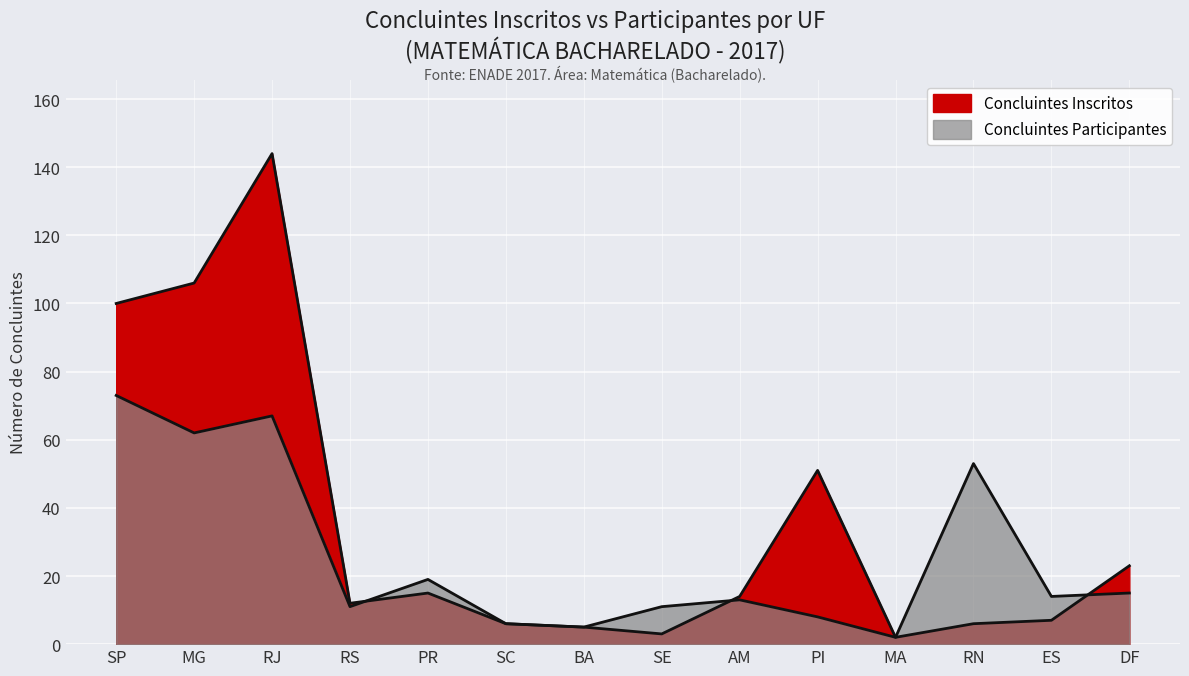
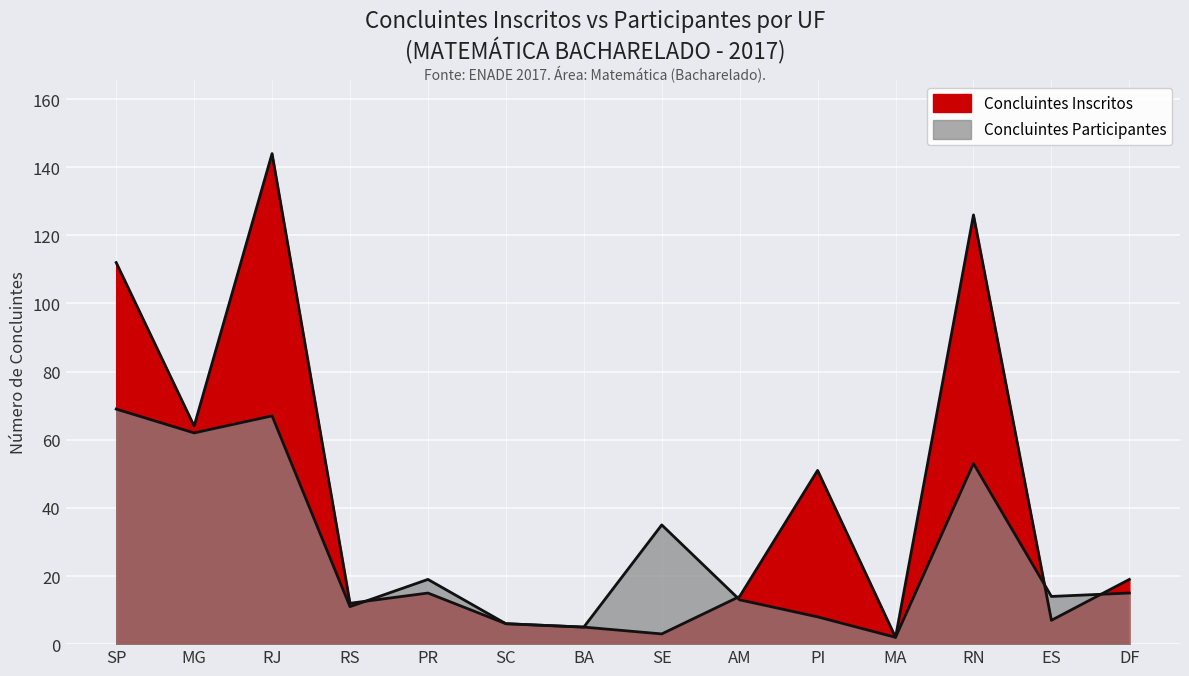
Concluintes Inscritos, SP: 100 -> 112
Concluintes Participantes, SP: 73 -> 69
Concluintes Inscritos, MG: 106 -> 64
Concluintes Participantes, SE: 11 -> 35
Concluintes Inscritos, RN: 6 -> 126
Concluintes Inscritos, DF: 23 -> 19
